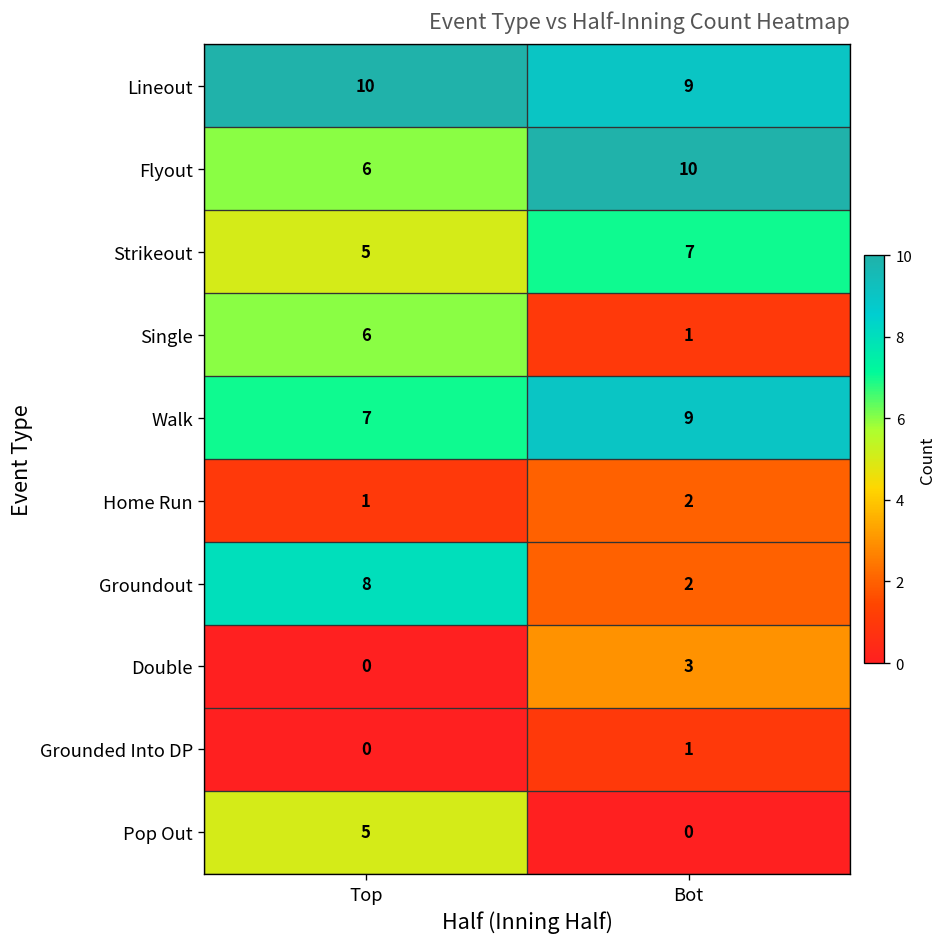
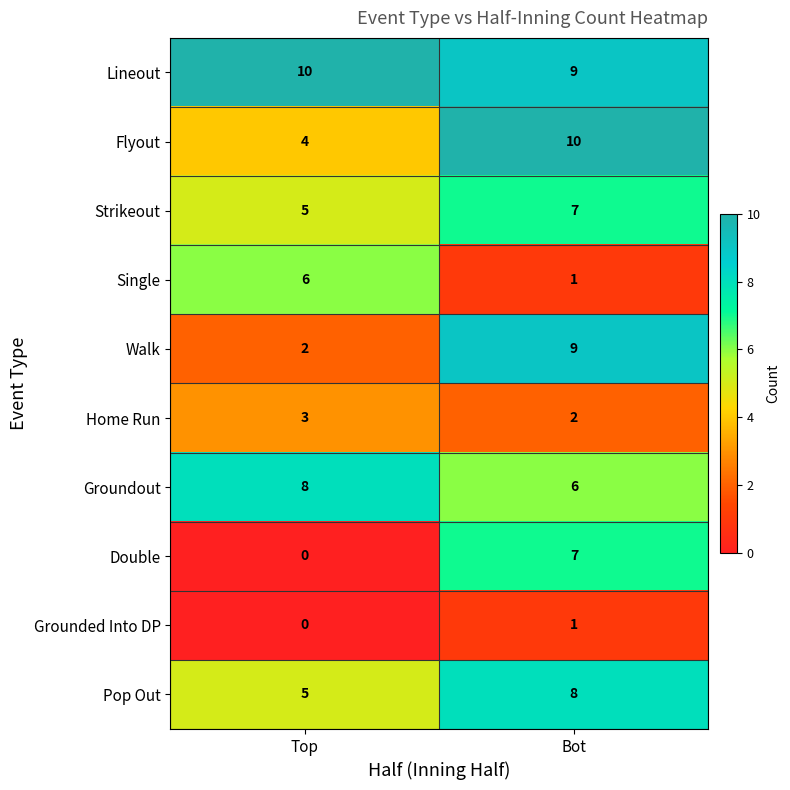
Flyout, Top: 6 -> 4
Walk, Top: 7 -> 2
Home Run, Top: 1 -> 3
Groundout, Bot: 2 -> 6
Double, Bot: 3 -> 7
Pop Out, Bot: 0 -> 8
